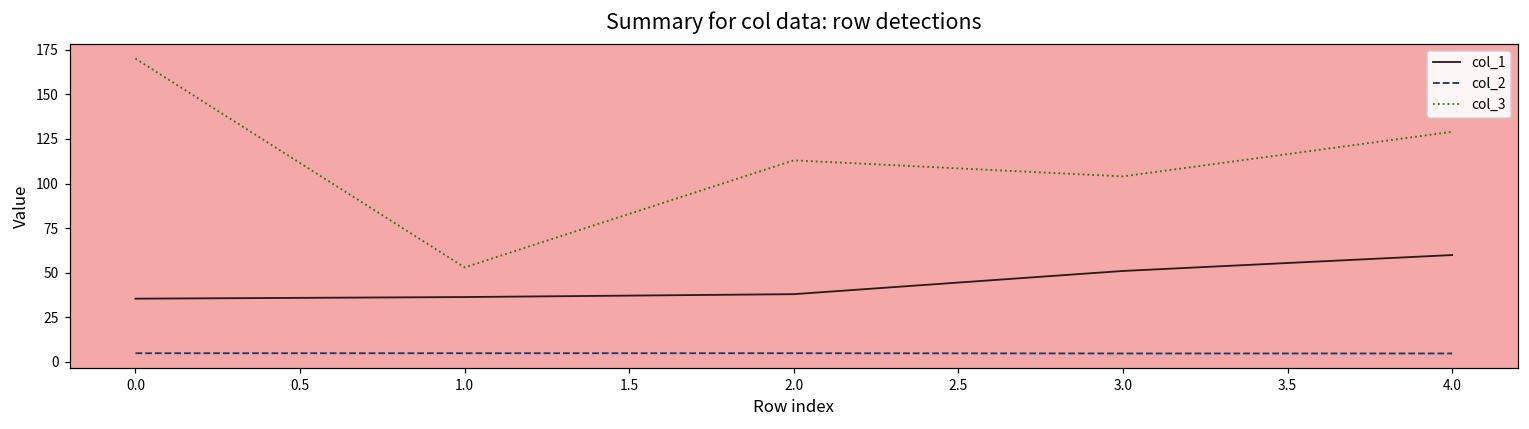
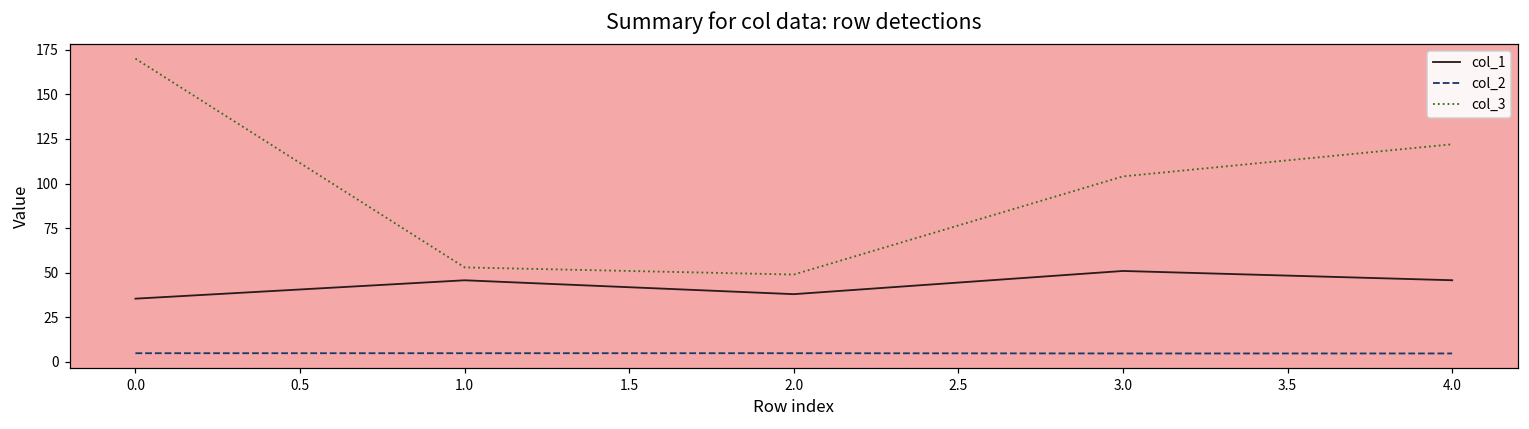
col_1, 1.0: 36 -> 46
col_3, 2.0: 113 -> 49
col_1, 4.0: 60 -> 46
col_3, 4.0: 129 -> 122
